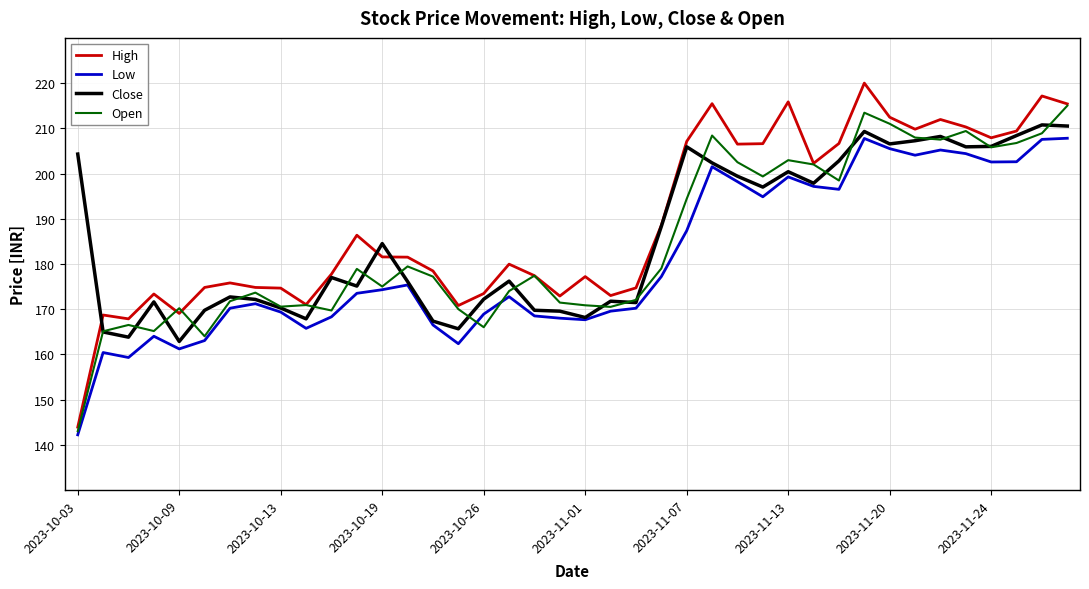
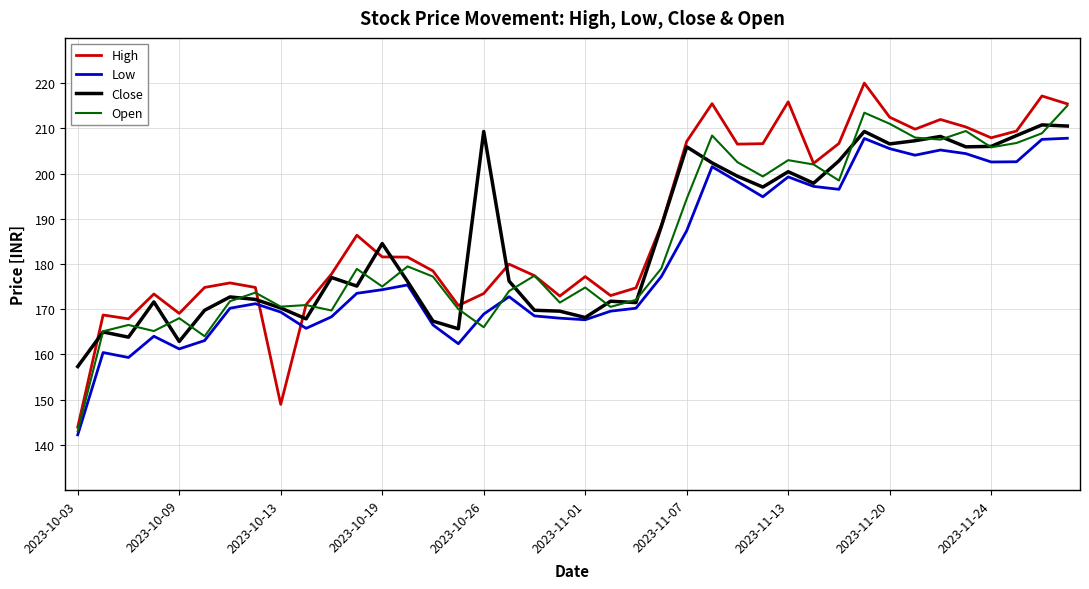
Close, 2023-10-03: 204 -> 157
Open, 2023-10-09: 170 -> 168
High, 2023-10-13: 175 -> 149
Close, 2023-10-26: 172 -> 209
Open, 2023-11-01: 171 -> 175
